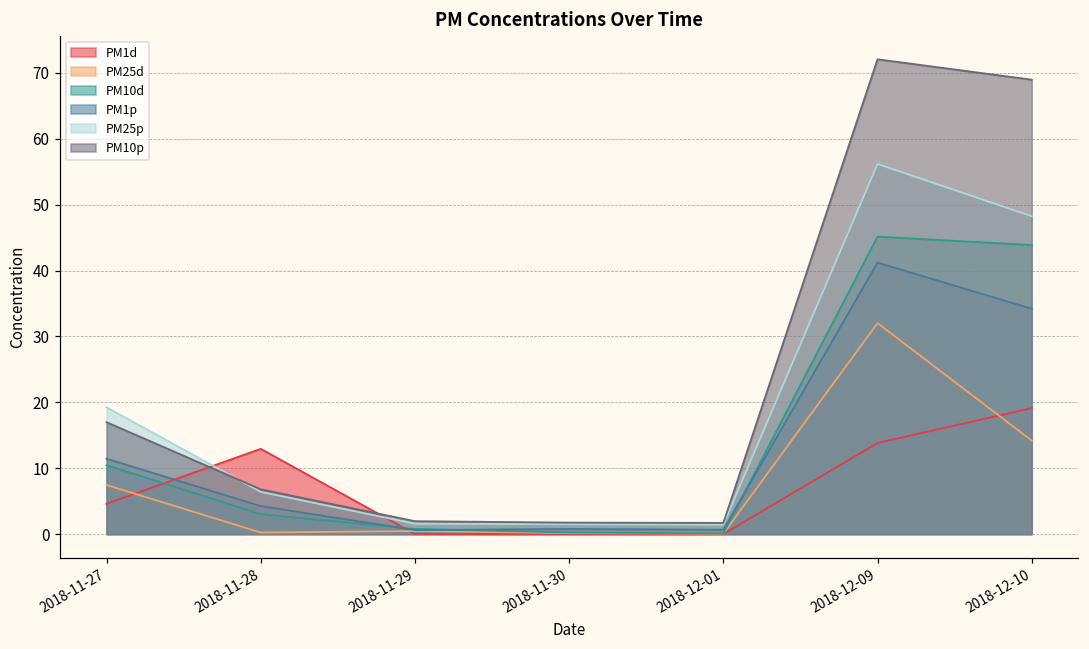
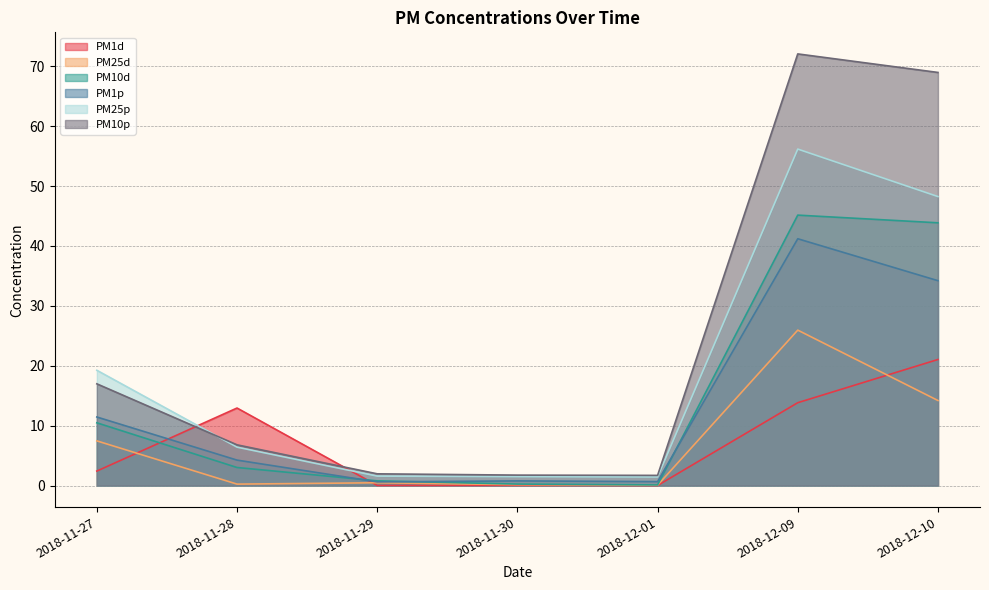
PM1d, 2018-11-27: 5 -> 2
PM25d, 2018-12-09: 32 -> 26
PM1d, 2018-12-10: 19 -> 21
